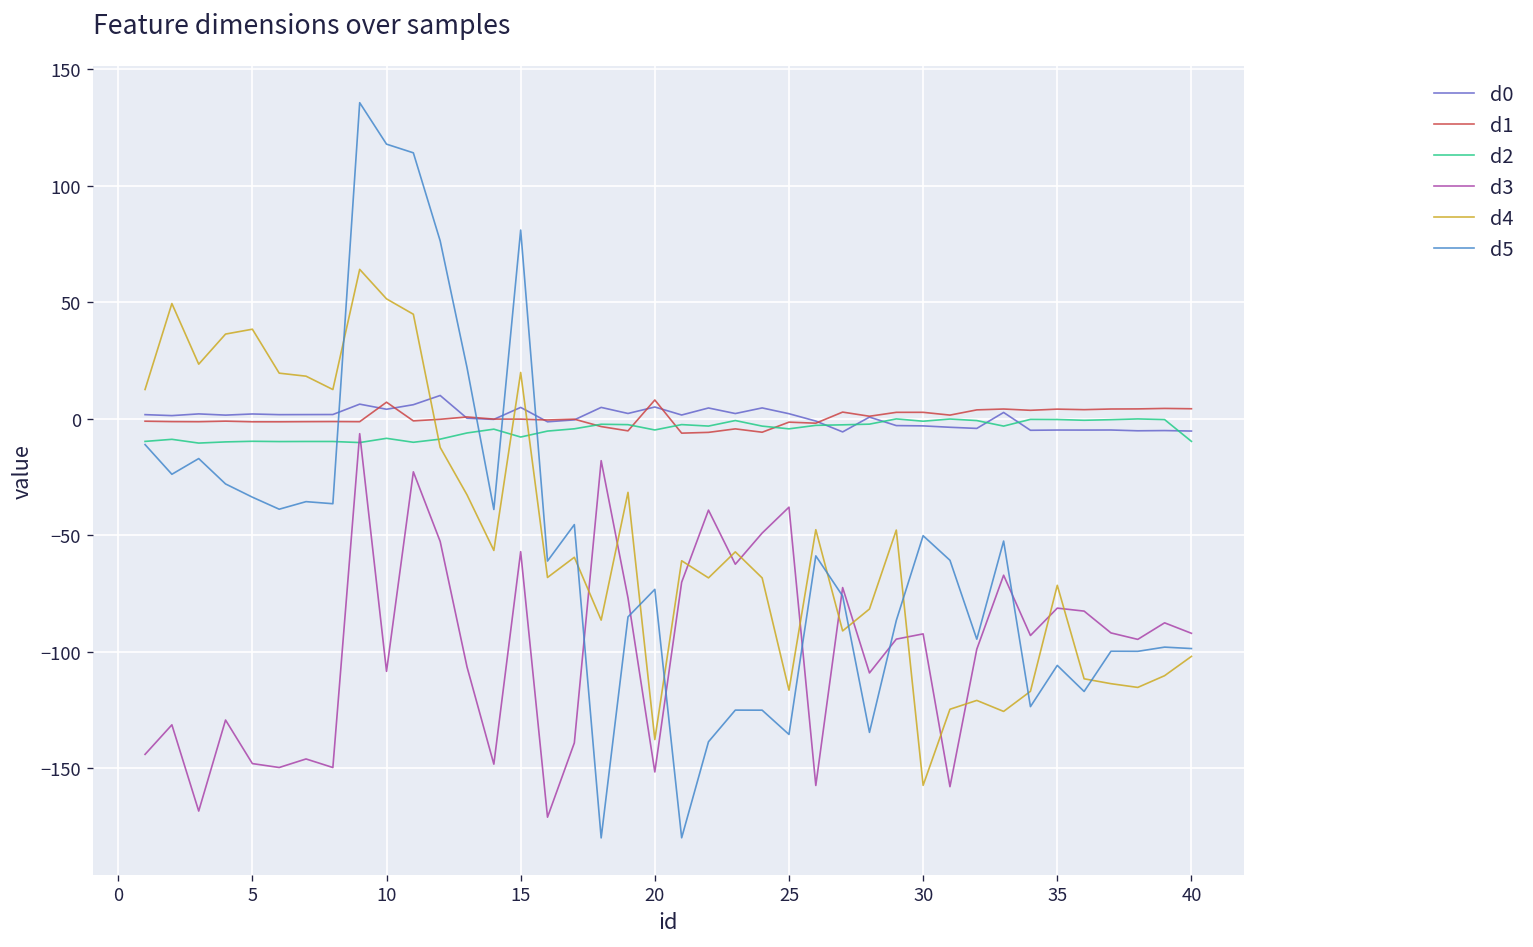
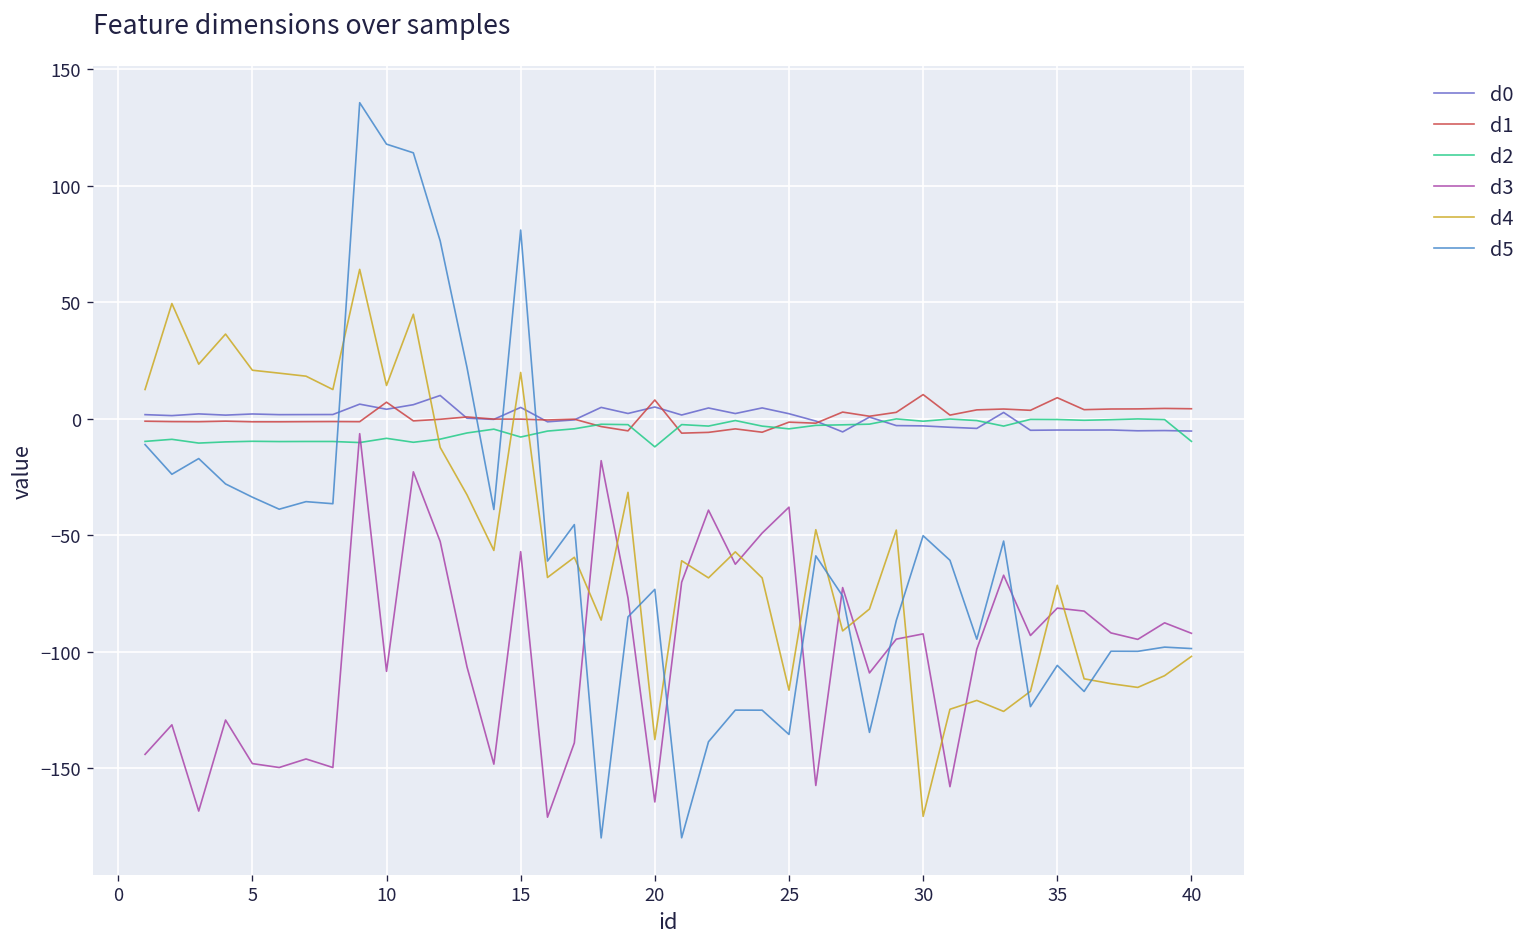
d4, 5: 38 -> 21
d4, 10: 51 -> 14
d2, 20: -5 -> -12
d3, 20: -152 -> -164
d1, 30: 3 -> 10
d4, 30: -157 -> -171
d1, 35: 4 -> 9
